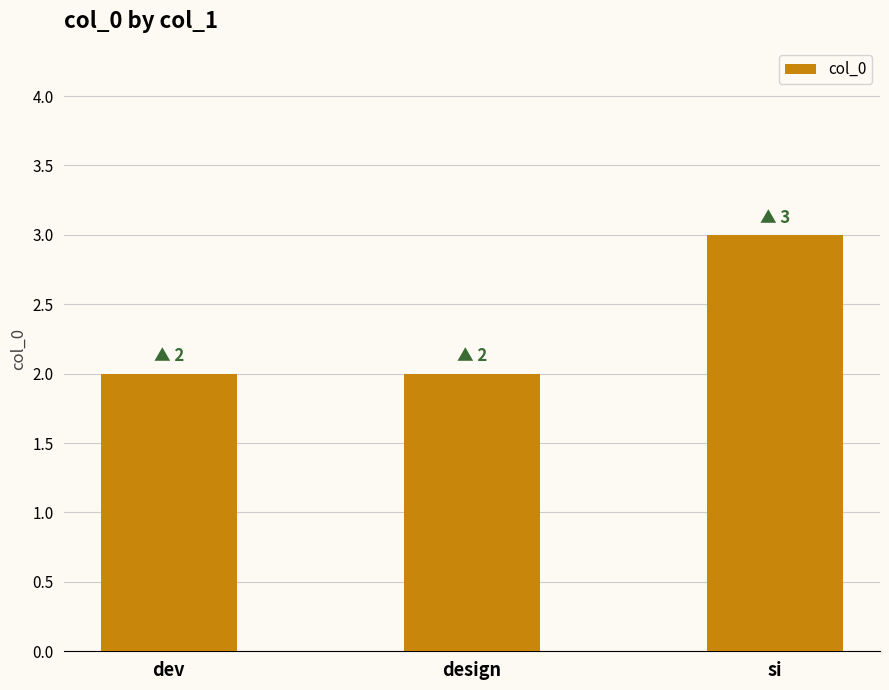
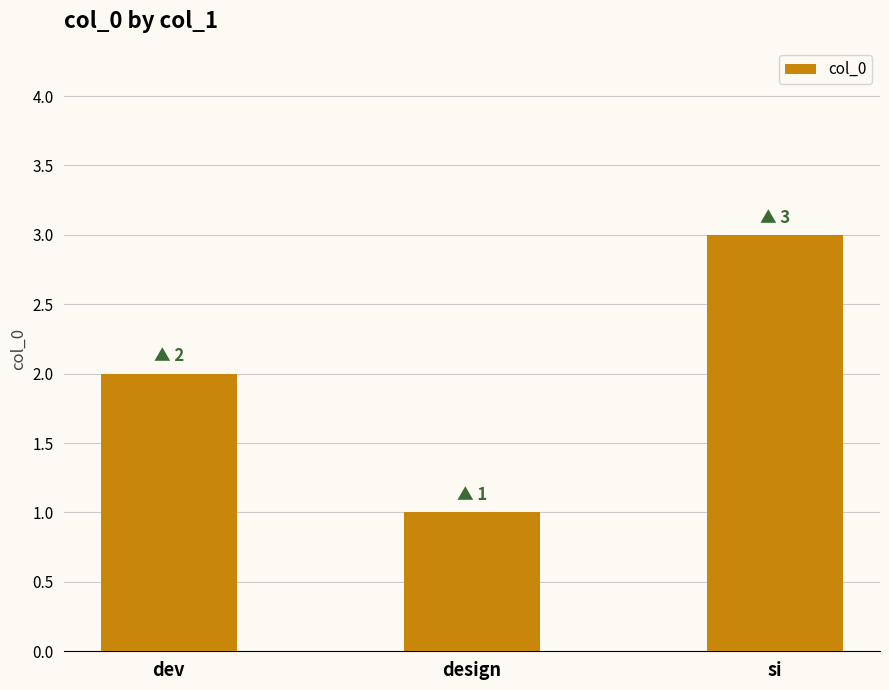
design: 2 -> 1
